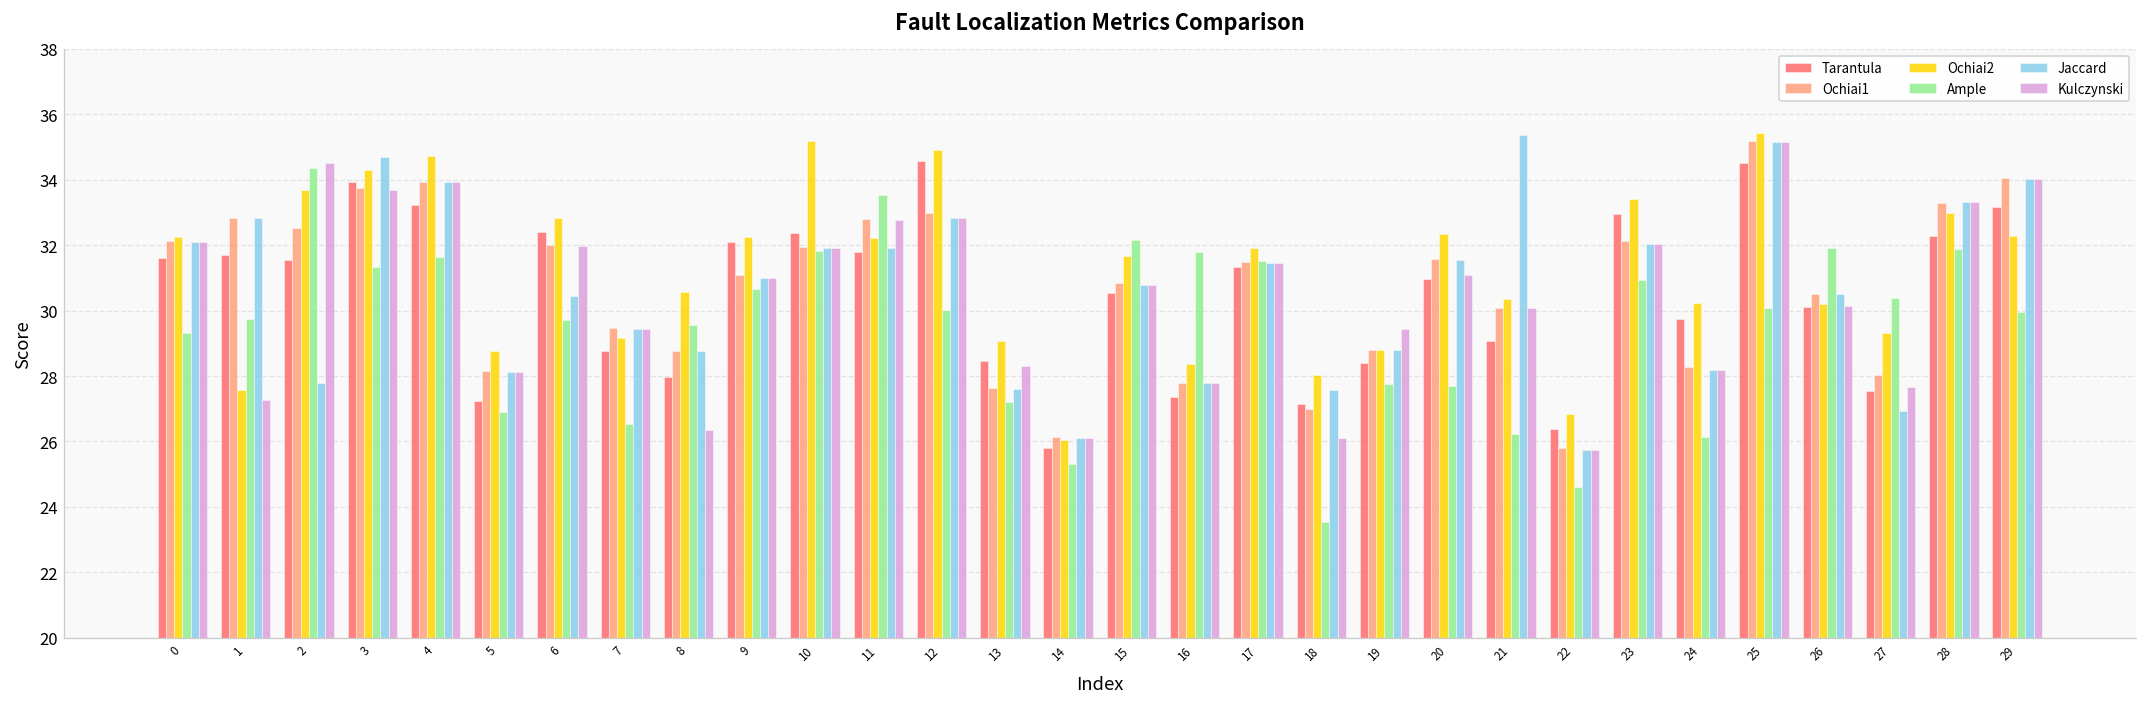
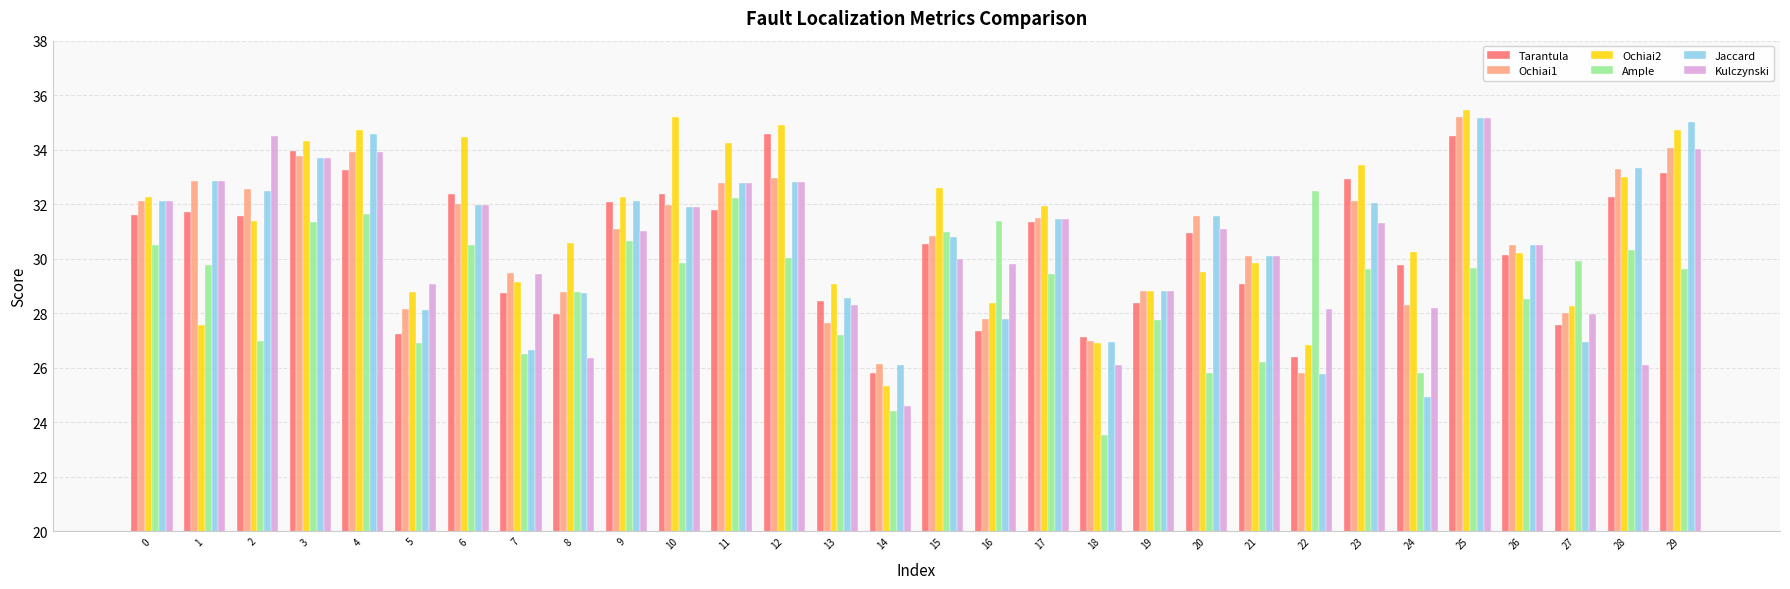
Ample, 0: 29.3 -> 30.5
Kulczynski, 1: 27.3 -> 32.8
Ochiai2, 2: 33.7 -> 31.4
Ample, 2: 34.4 -> 27.0
Jaccard, 2: 27.8 -> 32.5
Jaccard, 3: 34.7 -> 33.7
Jaccard, 4: 33.9 -> 34.6
Kulczynski, 5: 28.1 -> 29.1
Ochiai2, 6: 32.8 -> 34.5
Ample, 6: 29.7 -> 30.5
Jaccard, 6: 30.5 -> 32.0
Jaccard, 7: 29.5 -> 26.7
Ample, 8: 29.6 -> 28.8
Jaccard, 9: 31.0 -> 32.1
Ample, 10: 31.8 -> 29.8
Ochiai2, 11: 32.2 -> 34.3
Ample, 11: 33.5 -> 32.2
Jaccard, 11: 31.9 -> 32.8
Jaccard, 13: 27.6 -> 28.5
Ochiai2, 14: 26.0 -> 25.3
Ample, 14: 25.3 -> 24.4
Kulczynski, 14: 26.1 -> 24.6
Ochiai2, 15: 31.7 -> 32.6
Ample, 15: 32.2 -> 31.0
Kulczynski, 15: 30.8 -> 30.0
Ample, 16: 31.8 -> 31.4
Kulczynski, 16: 27.8 -> 29.8
Ample, 17: 31.5 -> 29.4
Ochiai2, 18: 28.0 -> 26.9
Jaccard, 18: 27.6 -> 27.0
Kulczynski, 19: 29.5 -> 28.8
Ochiai2, 20: 32.3 -> 29.5
Ample, 20: 27.7 -> 25.8
Ochiai2, 21: 30.3 -> 29.8
Jaccard, 21: 35.4 -> 30.1
Ample, 22: 24.6 -> 32.5
Kulczynski, 22: 25.8 -> 28.1
Ample, 23: 30.9 -> 29.6
Kulczynski, 23: 32.0 -> 31.3
Ample, 24: 26.1 -> 25.8
Jaccard, 24: 28.2 -> 24.9
Ample, 25: 30.1 -> 29.7
Ample, 26: 31.9 -> 28.5
Kulczynski, 26: 30.2 -> 30.5
Ochiai2, 27: 29.3 -> 28.3
Ample, 27: 30.4 -> 29.9
Kulczynski, 27: 27.7 -> 28.0
Ample, 28: 31.9 -> 30.3
Kulczynski, 28: 33.3 -> 26.1
Ochiai2, 29: 32.3 -> 34.7
Ample, 29: 30.0 -> 29.6
Jaccard, 29: 34.0 -> 35.0
